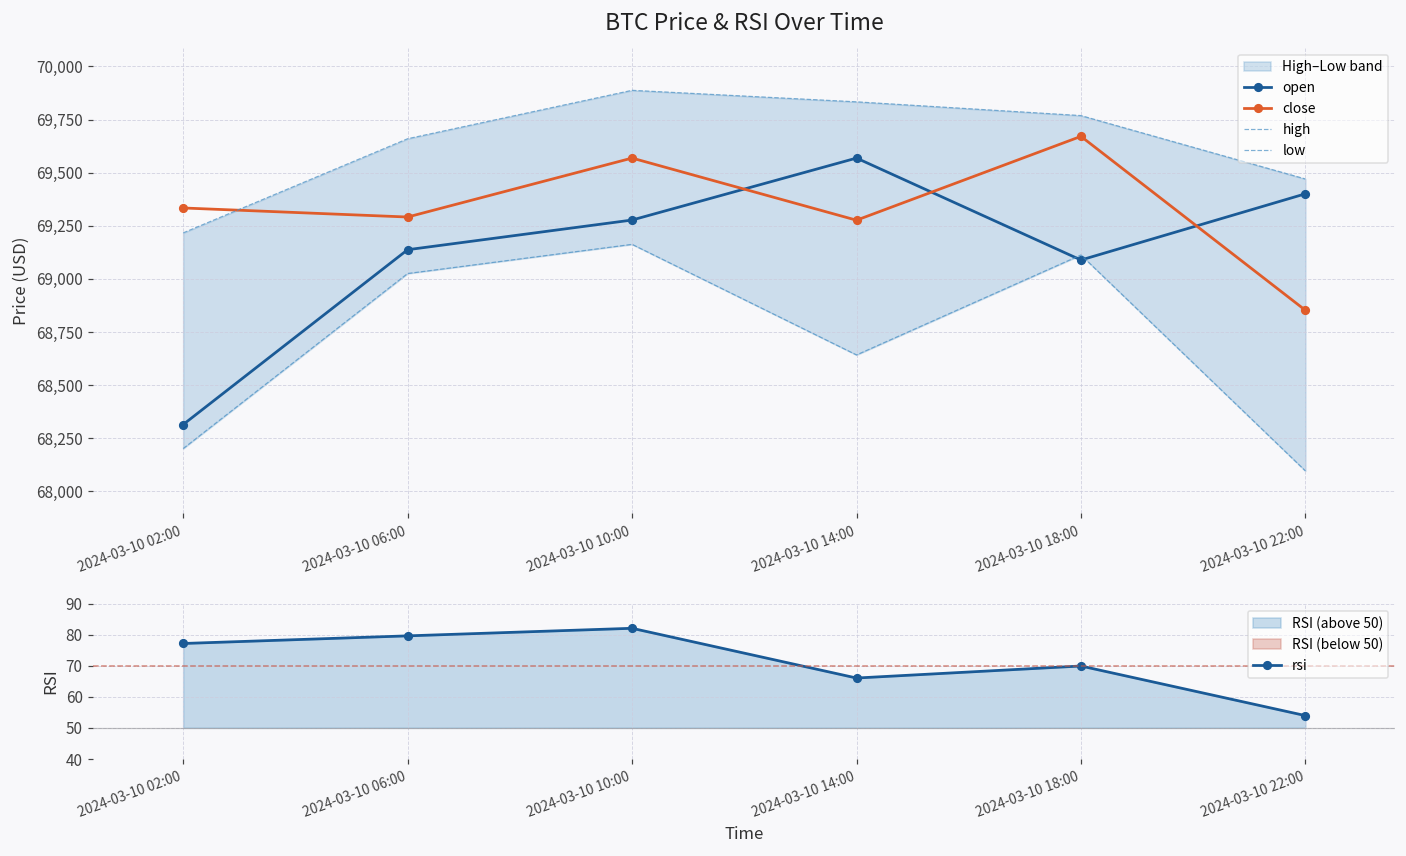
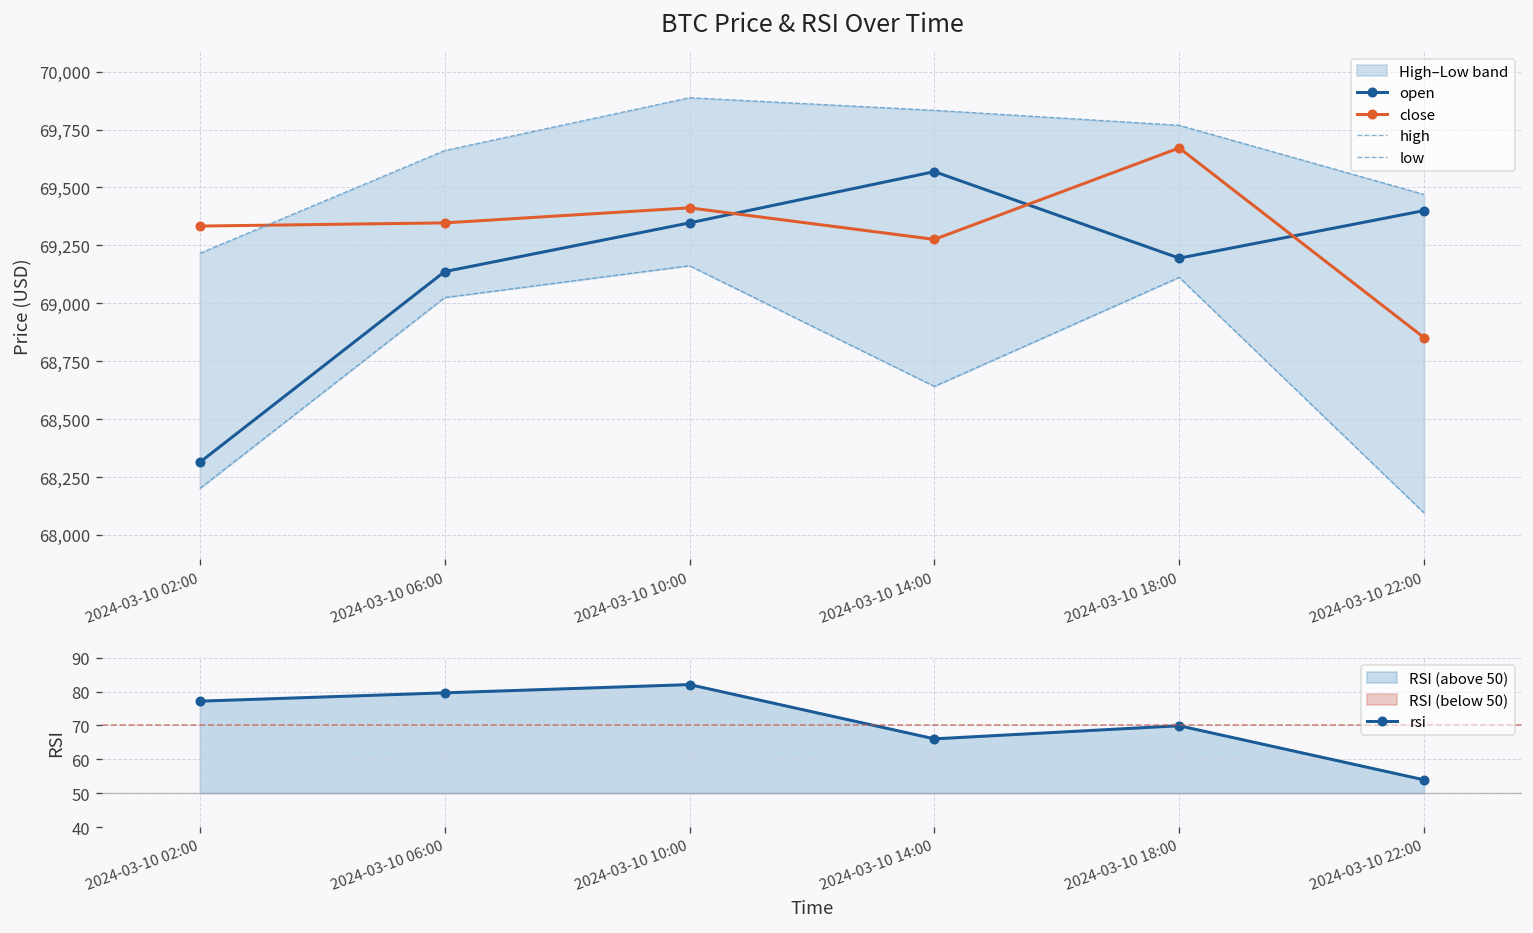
BTC Price & RSI Over Time, close, 2024-03-10 06:00: 69,290 -> 69,350
BTC Price & RSI Over Time, open, 2024-03-10 10:00: 69,280 -> 69,350
BTC Price & RSI Over Time, close, 2024-03-10 10:00: 69,570 -> 69,410
BTC Price & RSI Over Time, open, 2024-03-10 18:00: 69,090 -> 69,190
